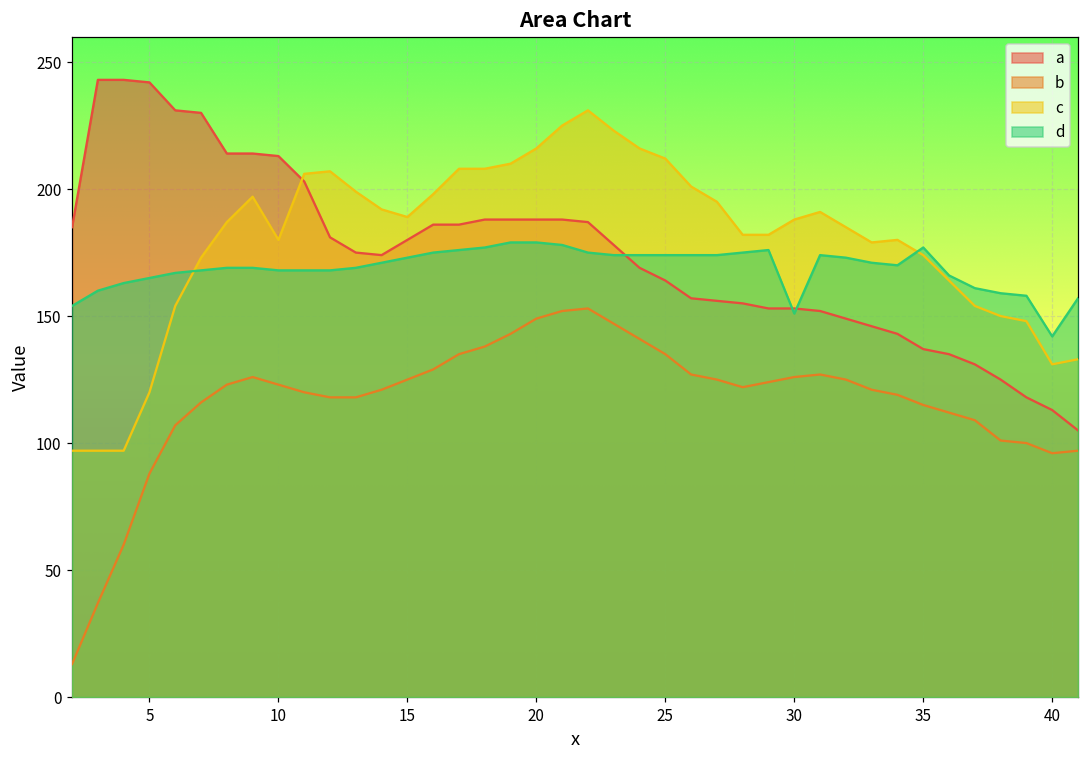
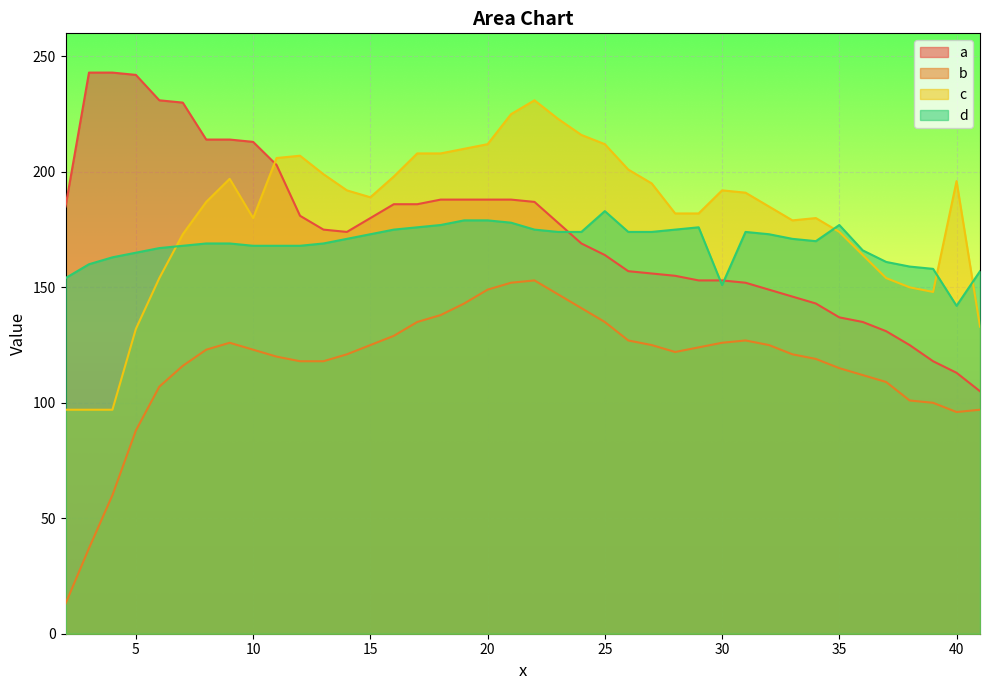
c, 5: 120 -> 132
c, 20: 216 -> 212
d, 25: 174 -> 183
c, 30: 188 -> 192
c, 40: 131 -> 196
